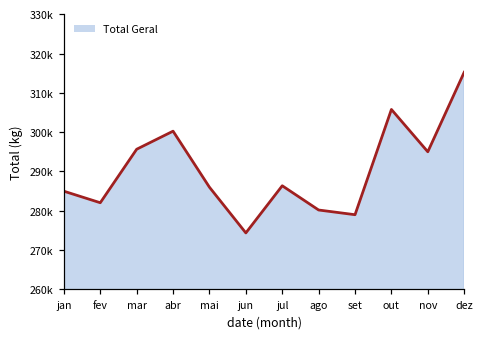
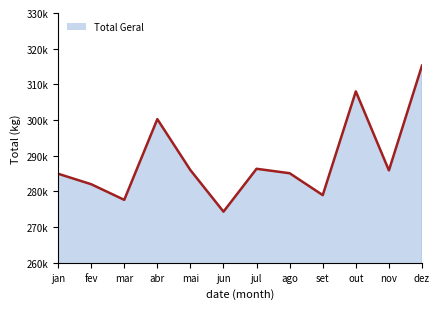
mar: 296000 -> 278000
ago: 280000 -> 285000
out: 306000 -> 308000
nov: 295000 -> 286000
